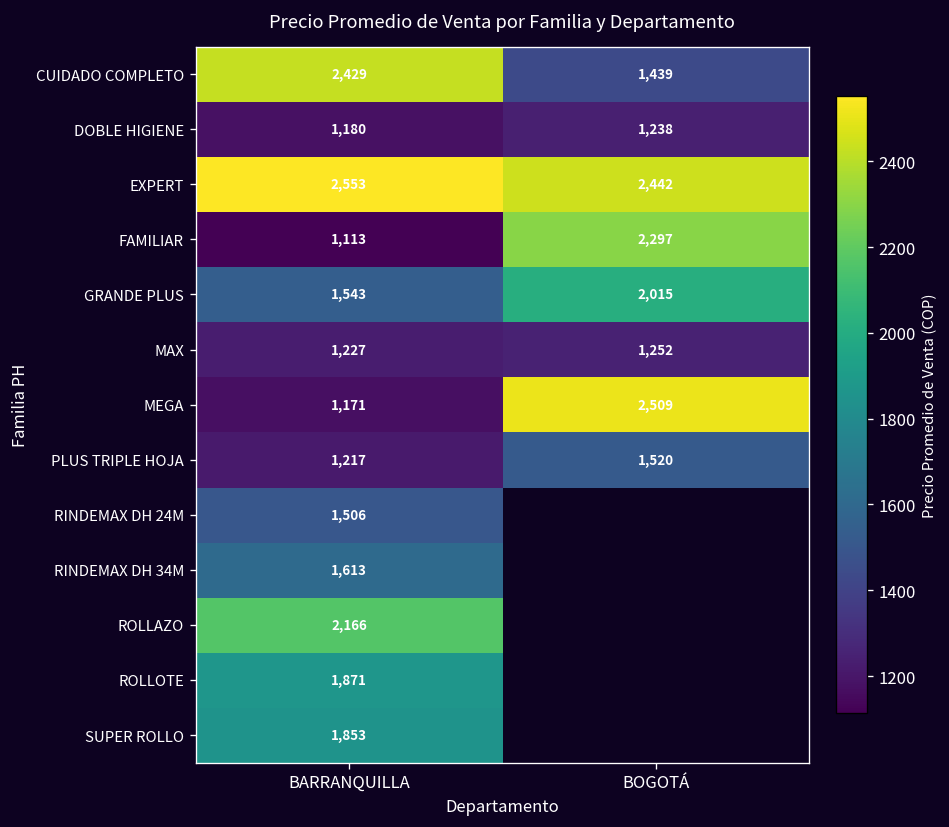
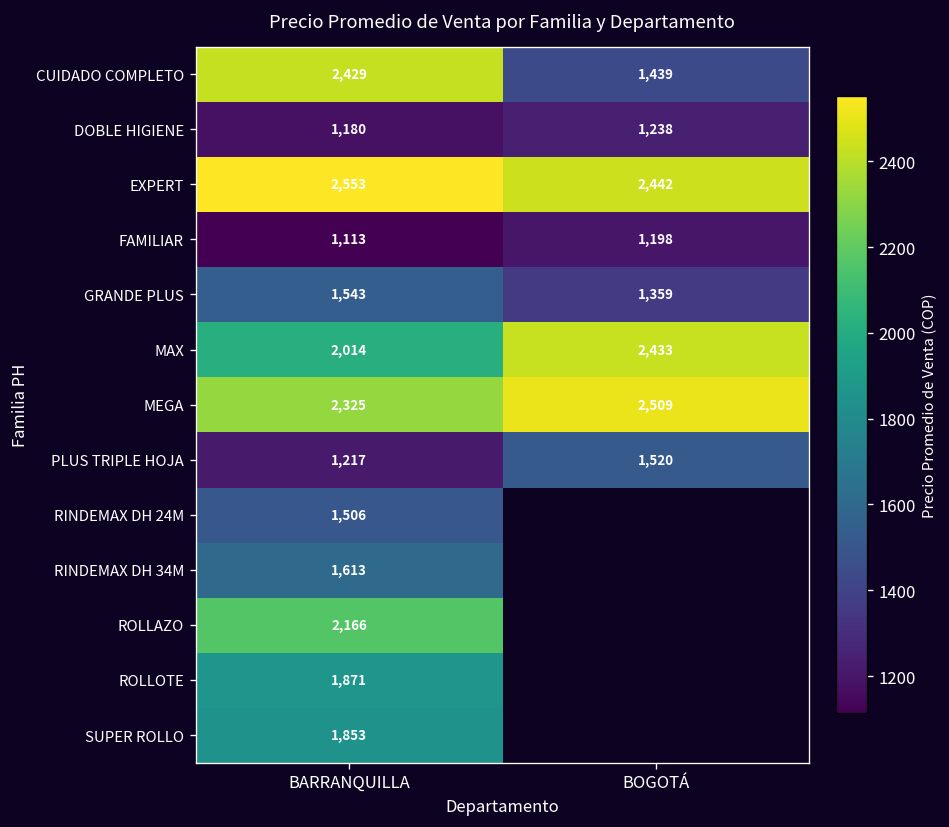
FAMILIAR, BOGOTÁ: 2,297 -> 1,198
GRANDE PLUS, BOGOTÁ: 2,015 -> 1,359
MAX, BARRANQUILLA: 1,227 -> 2,014
MAX, BOGOTÁ: 1,252 -> 2,433
MEGA, BARRANQUILLA: 1,171 -> 2,325
